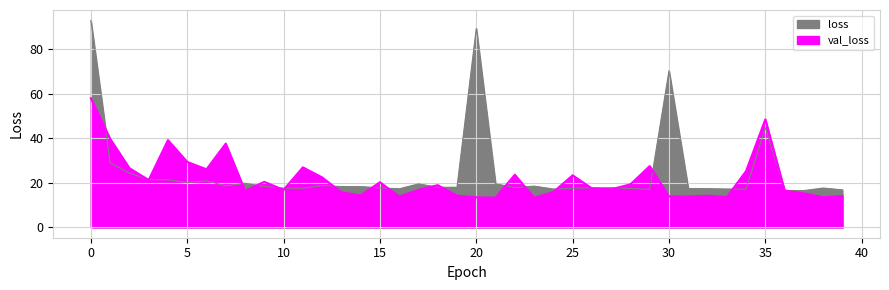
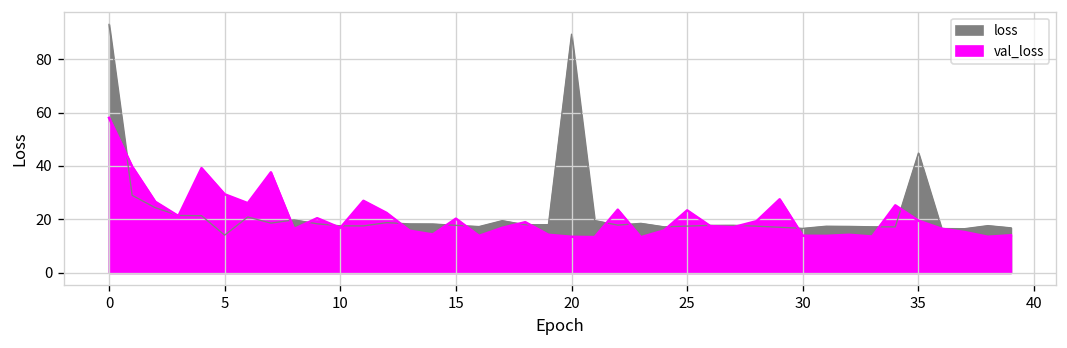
loss, 5: 20 -> 14
loss, 30: 70 -> 17
val_loss, 35: 49 -> 20
